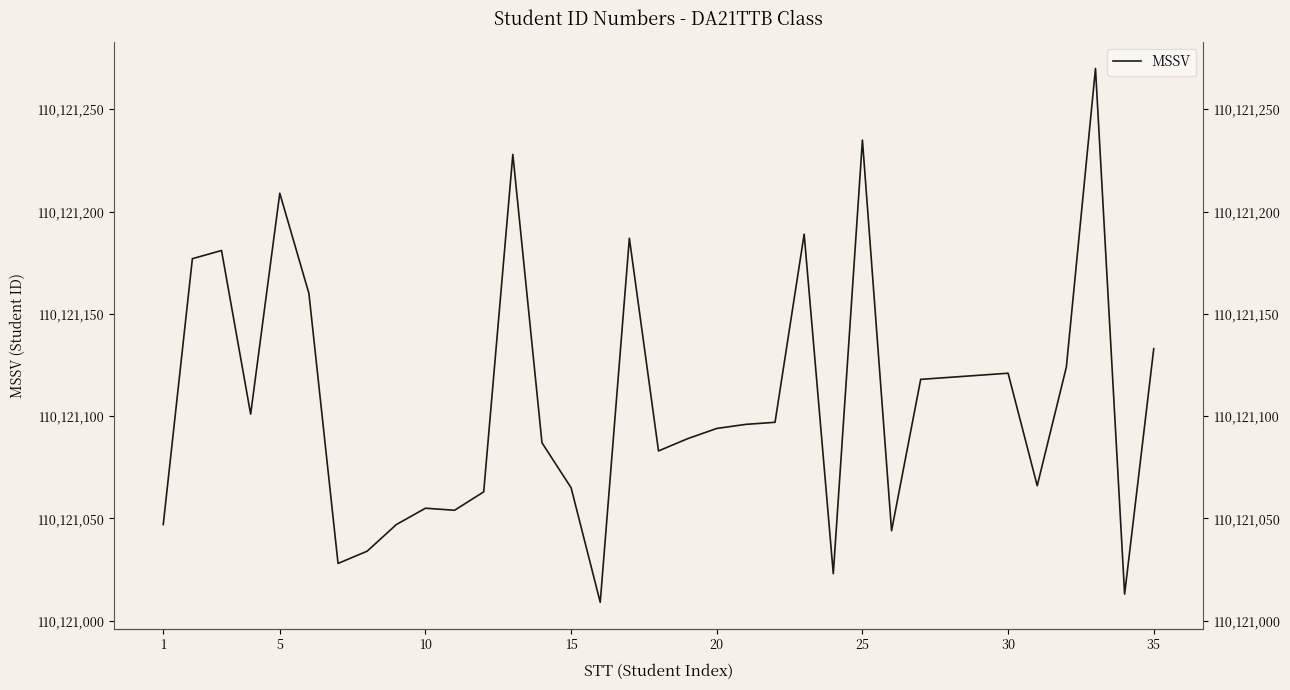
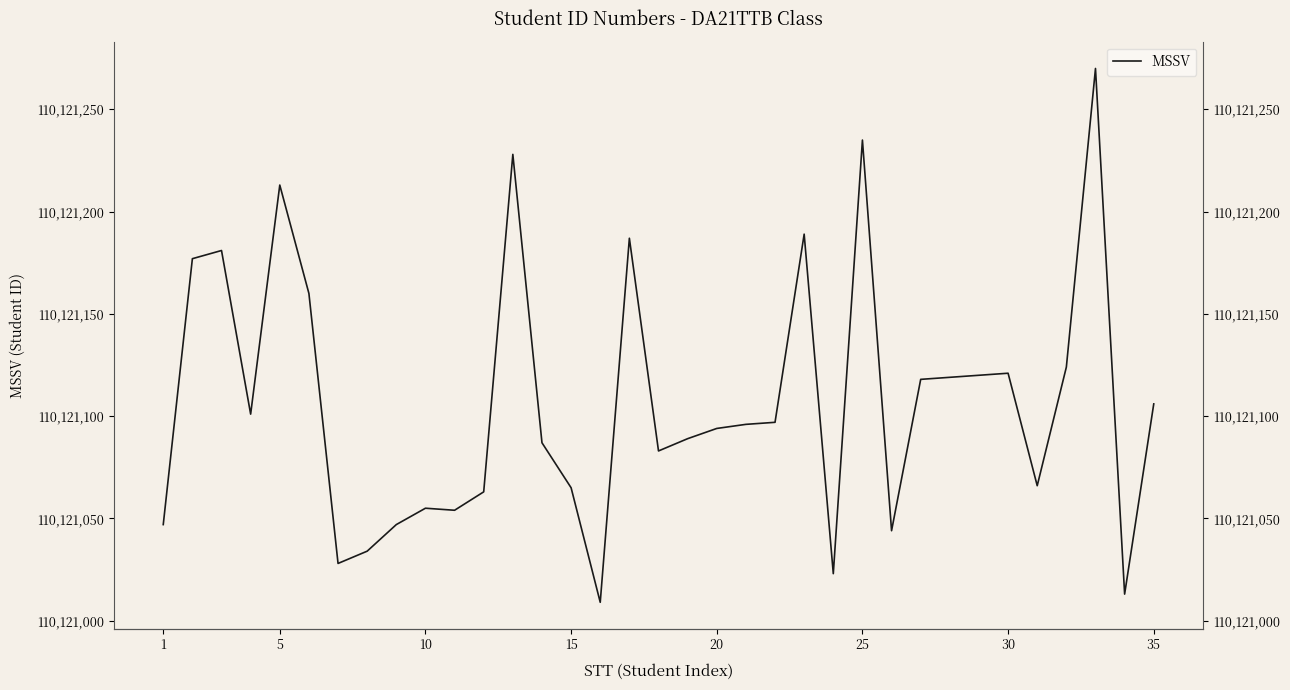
5: 110,121,209 -> 110,121,213
35: 110,121,133 -> 110,121,106
